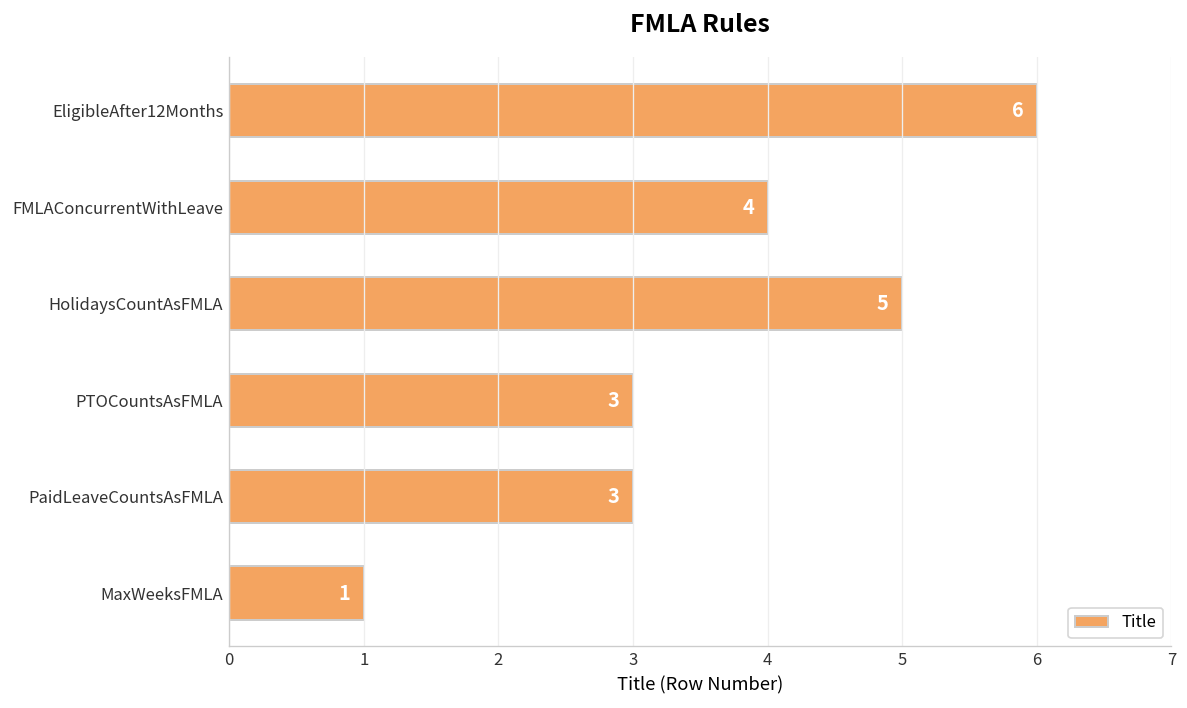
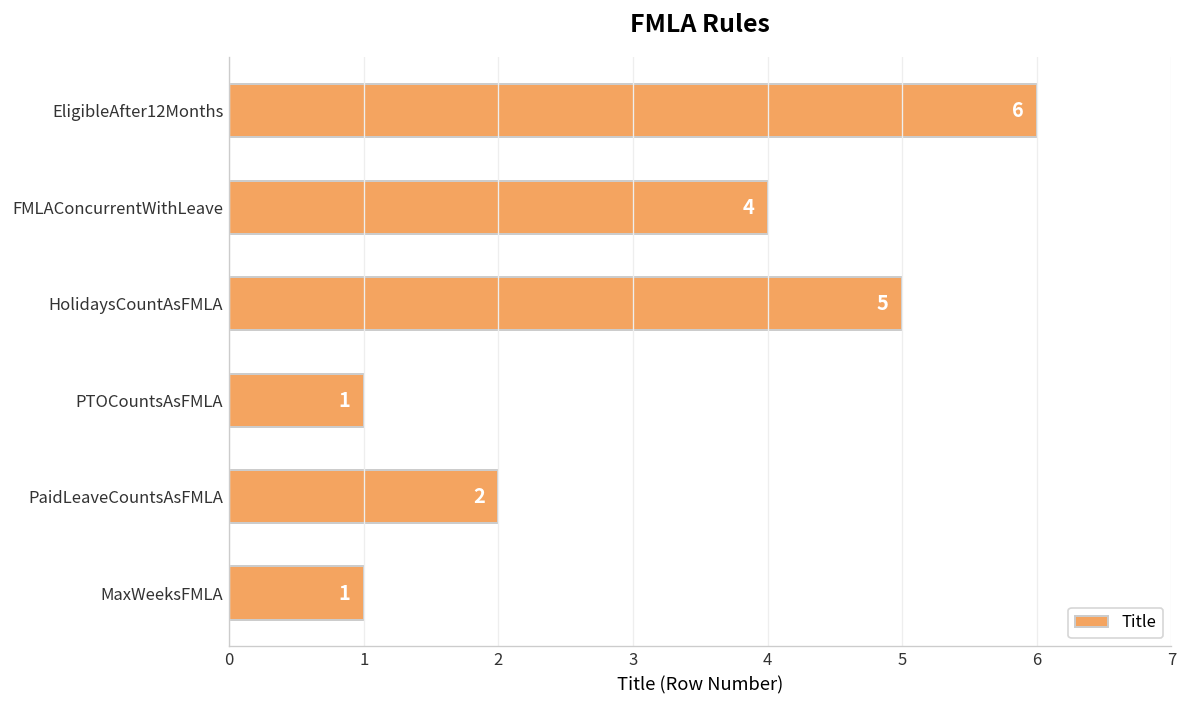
PTOCountsAsFMLA: 3 -> 1
PaidLeaveCountsAsFMLA: 3 -> 2
